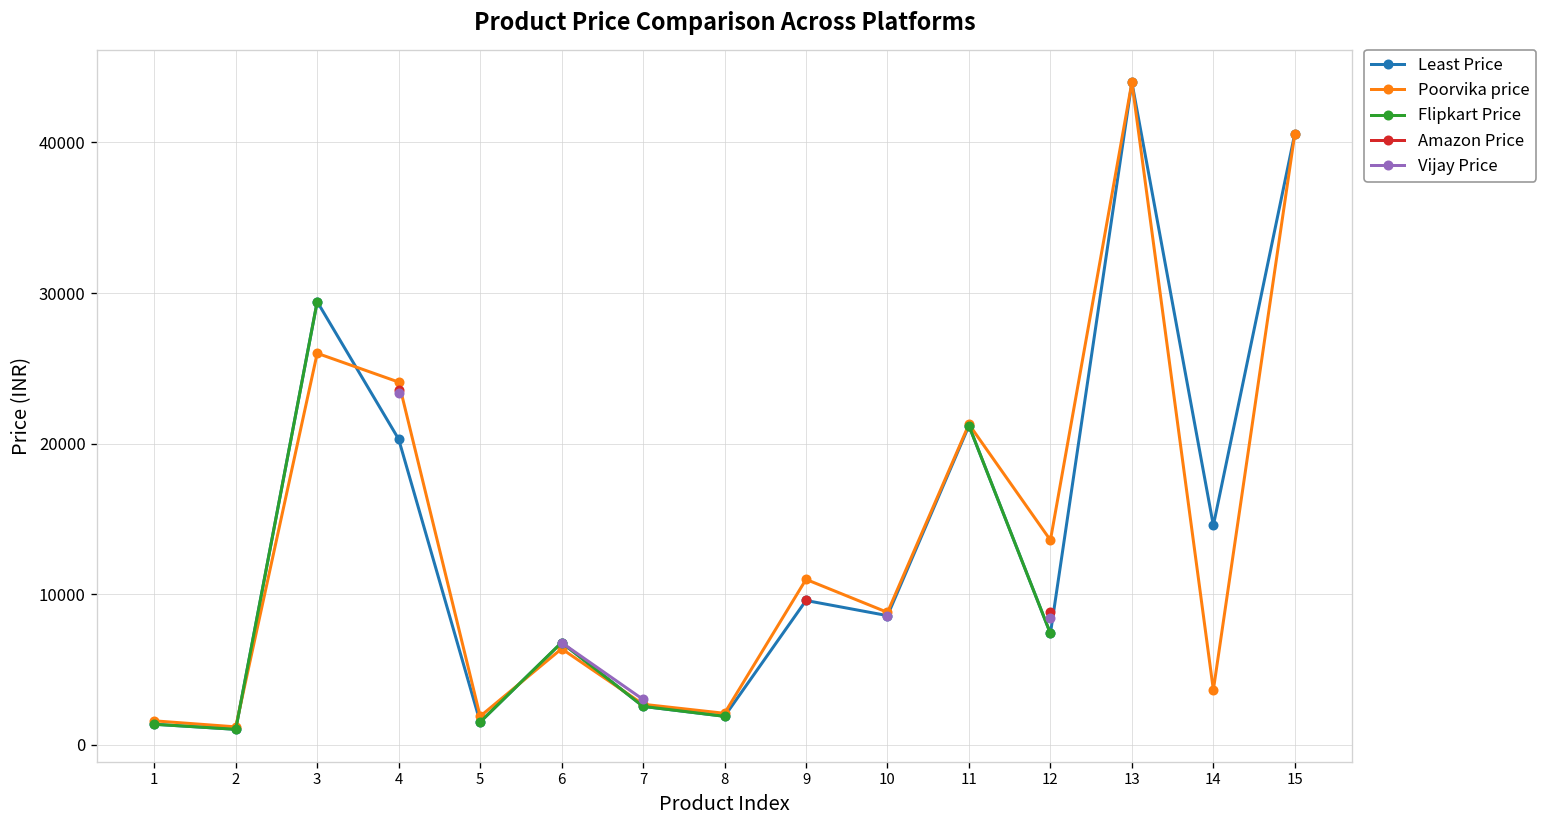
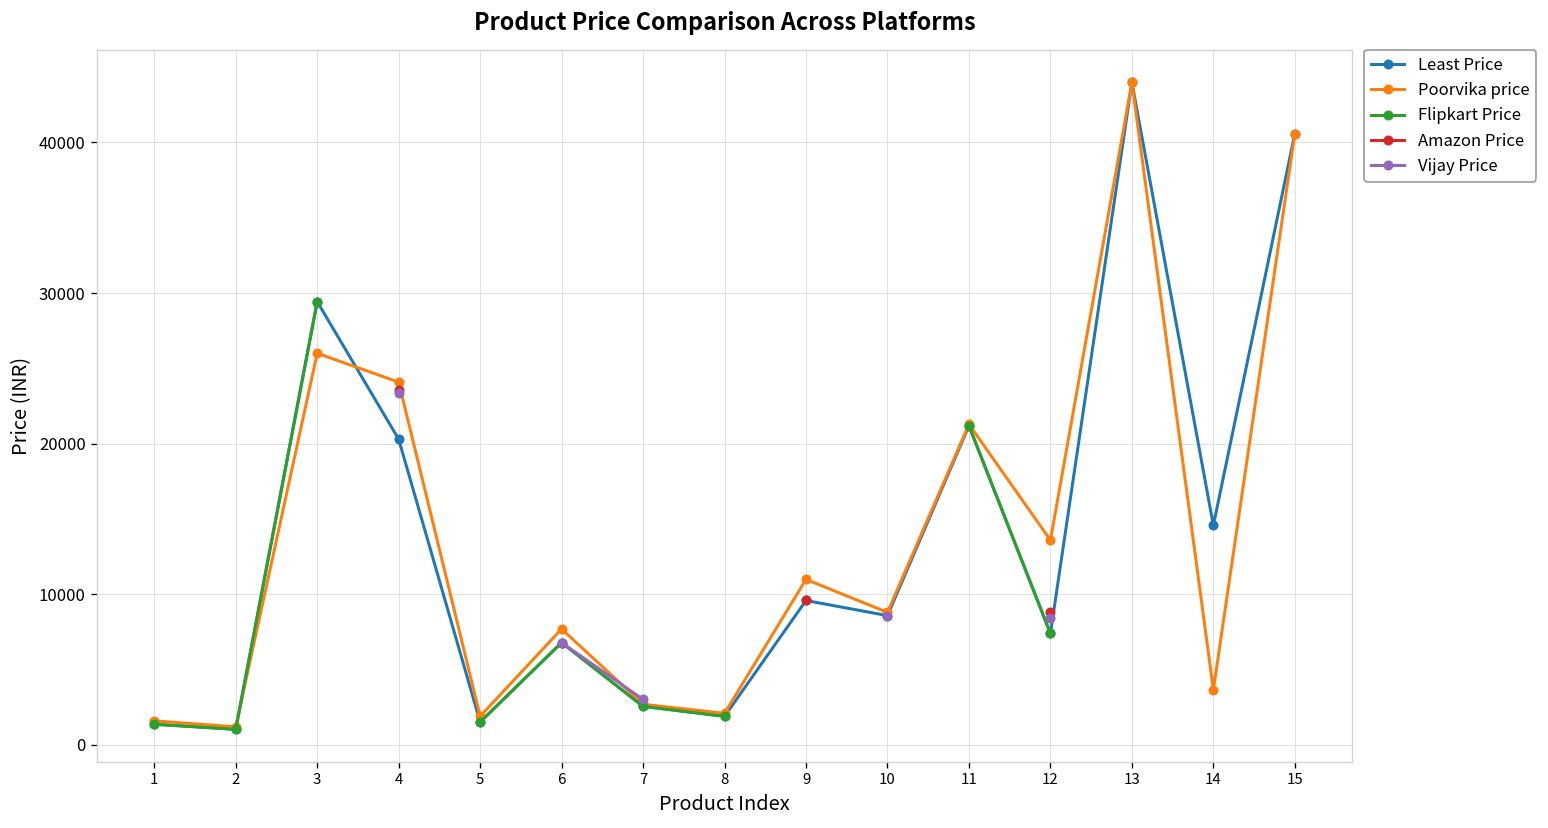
Poorvika price, 6: 6400 -> 7700
